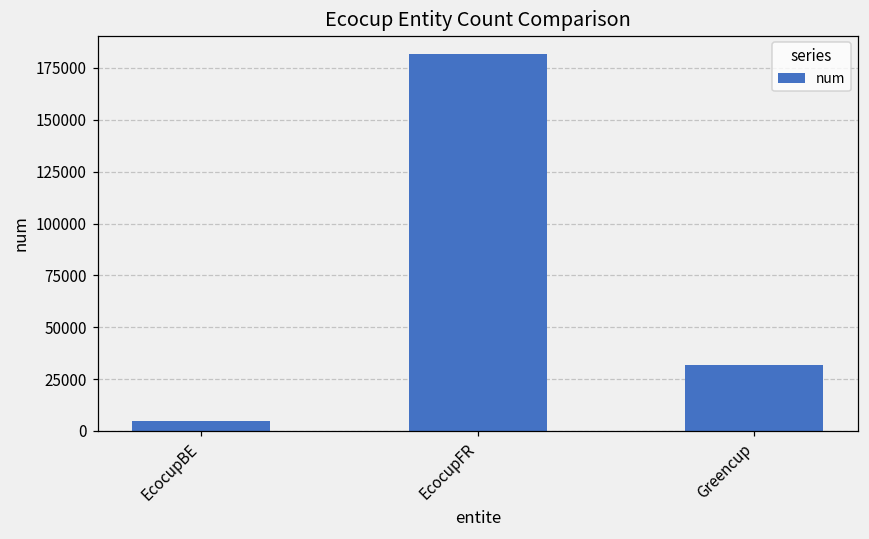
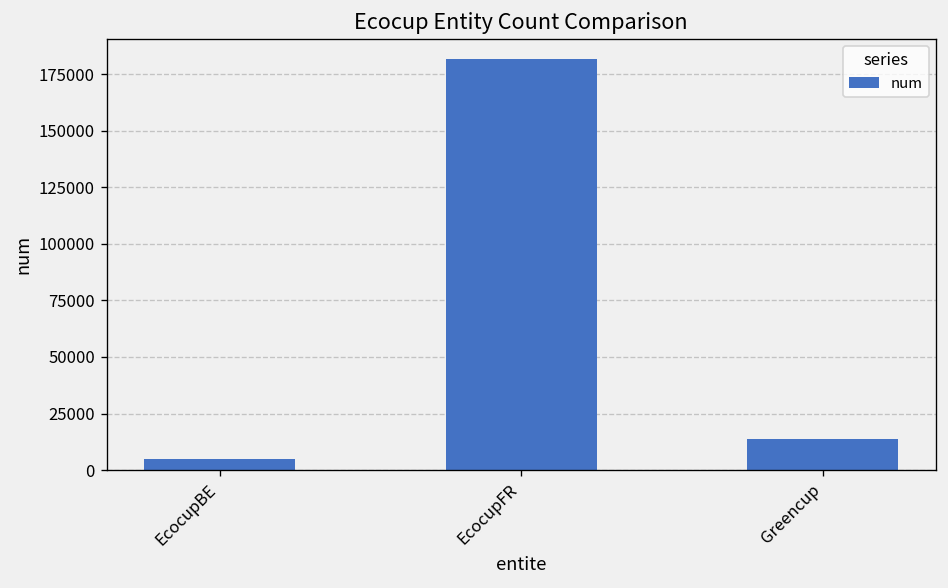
Greencup: 32000 -> 14000
